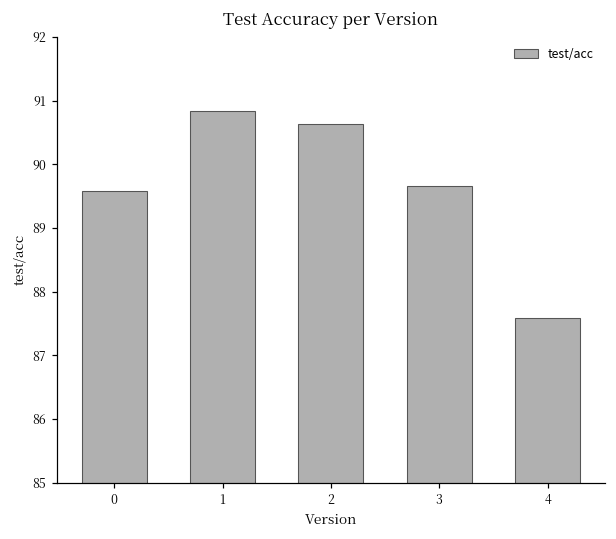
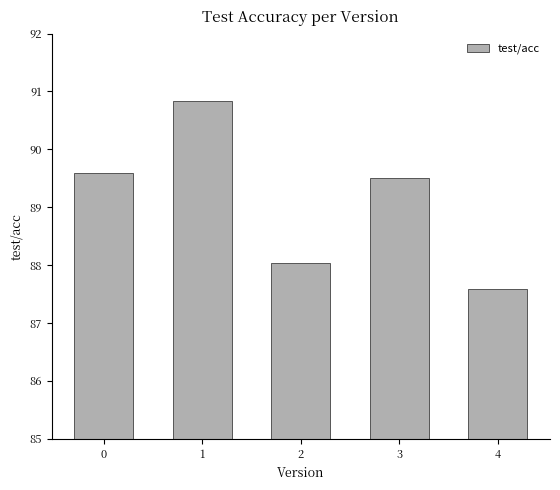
2: 90.6 -> 88.0
3: 89.7 -> 89.5
